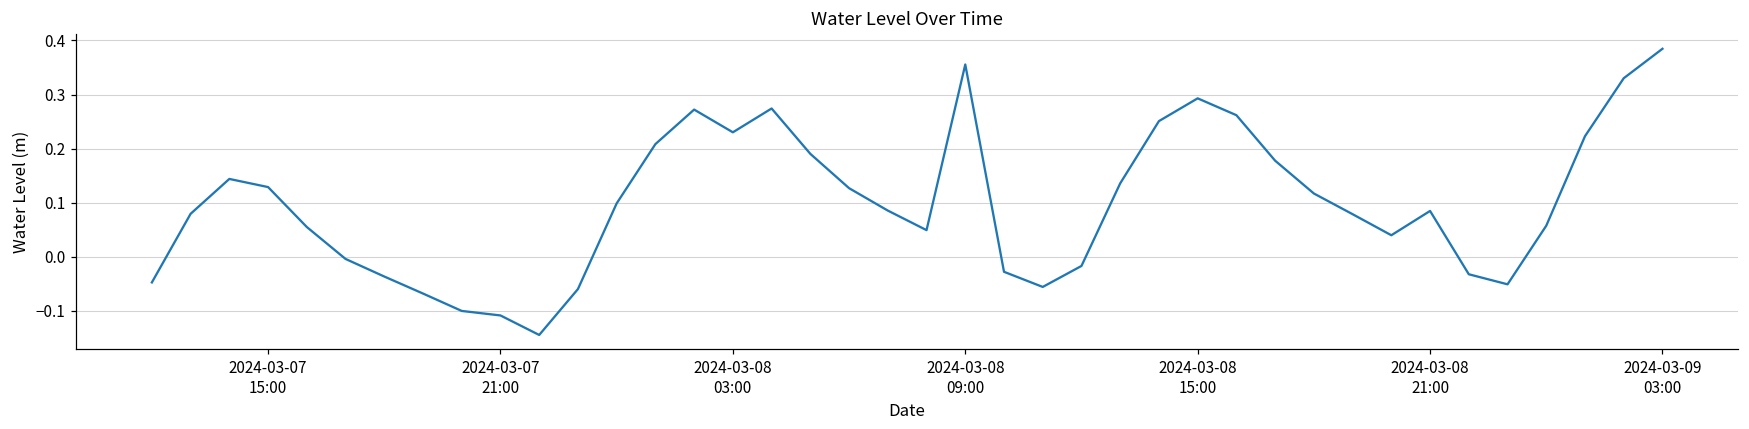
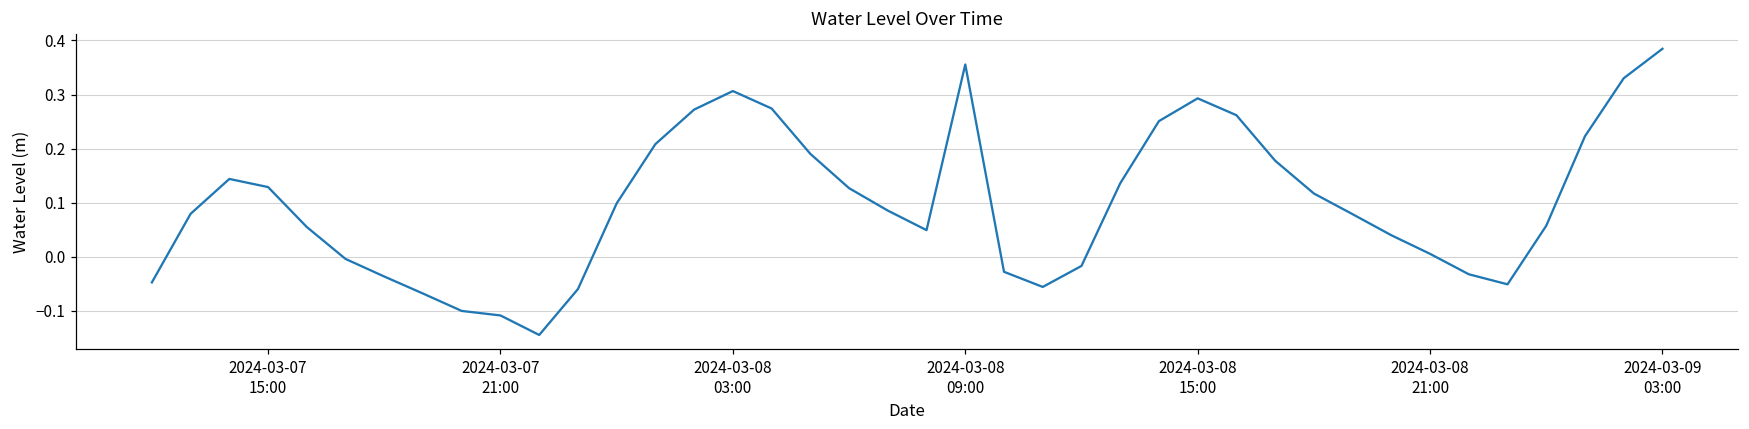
2024-03-08 03:00: 0.23 -> 0.31
2024-03-08 21:00: 0.08 -> 0.01
